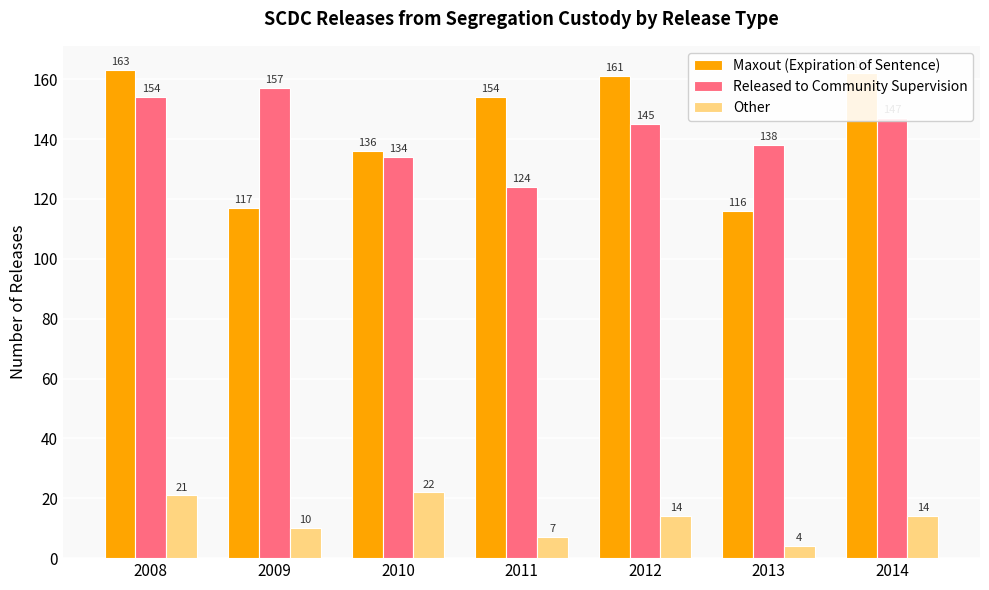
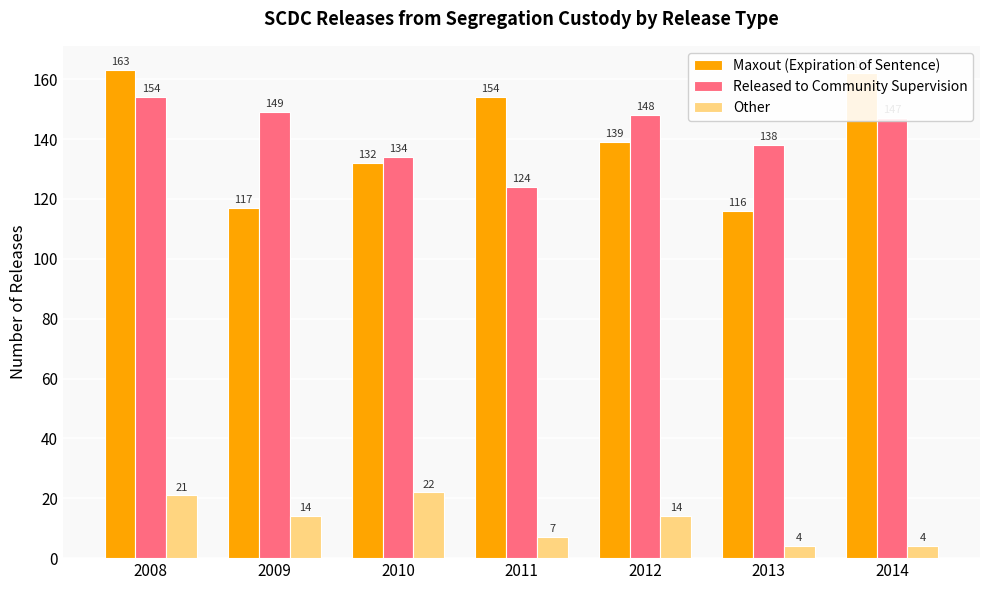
Released to Community Supervision, 2009: 157 -> 149
Other, 2009: 10 -> 14
Maxout (Expiration of Sentence), 2010: 136 -> 132
Maxout (Expiration of Sentence), 2012: 161 -> 139
Released to Community Supervision, 2012: 145 -> 148
Other, 2014: 14 -> 4
